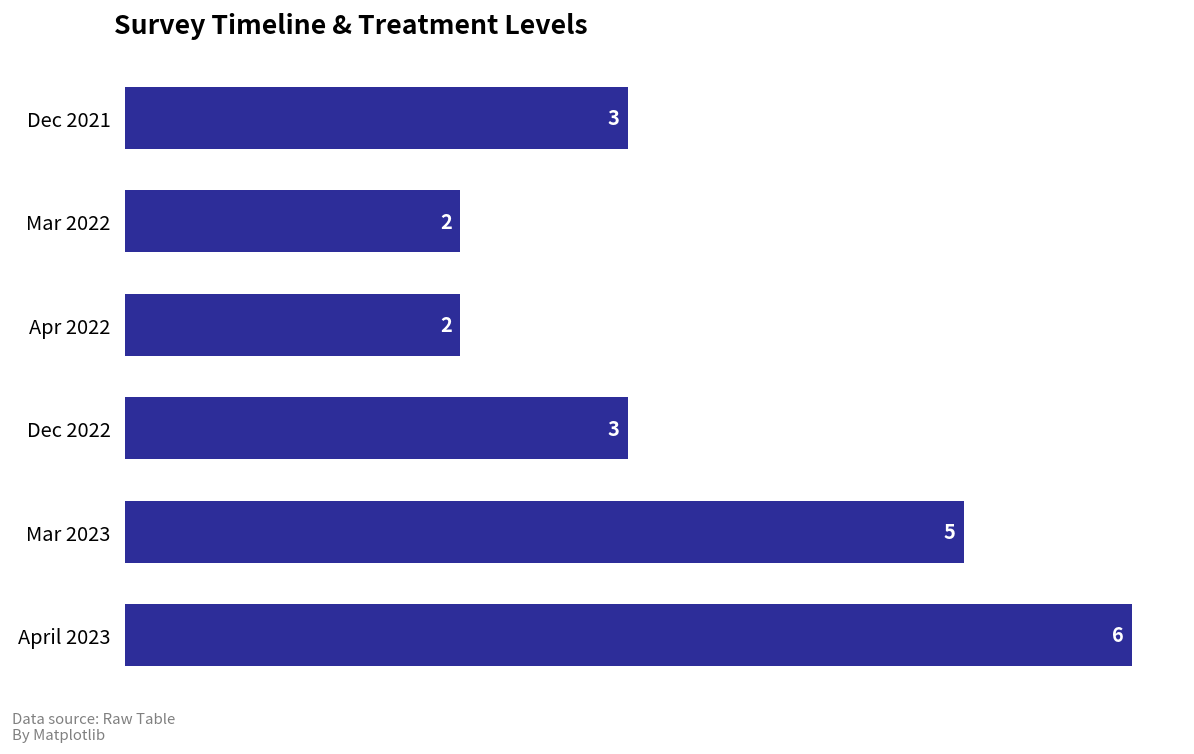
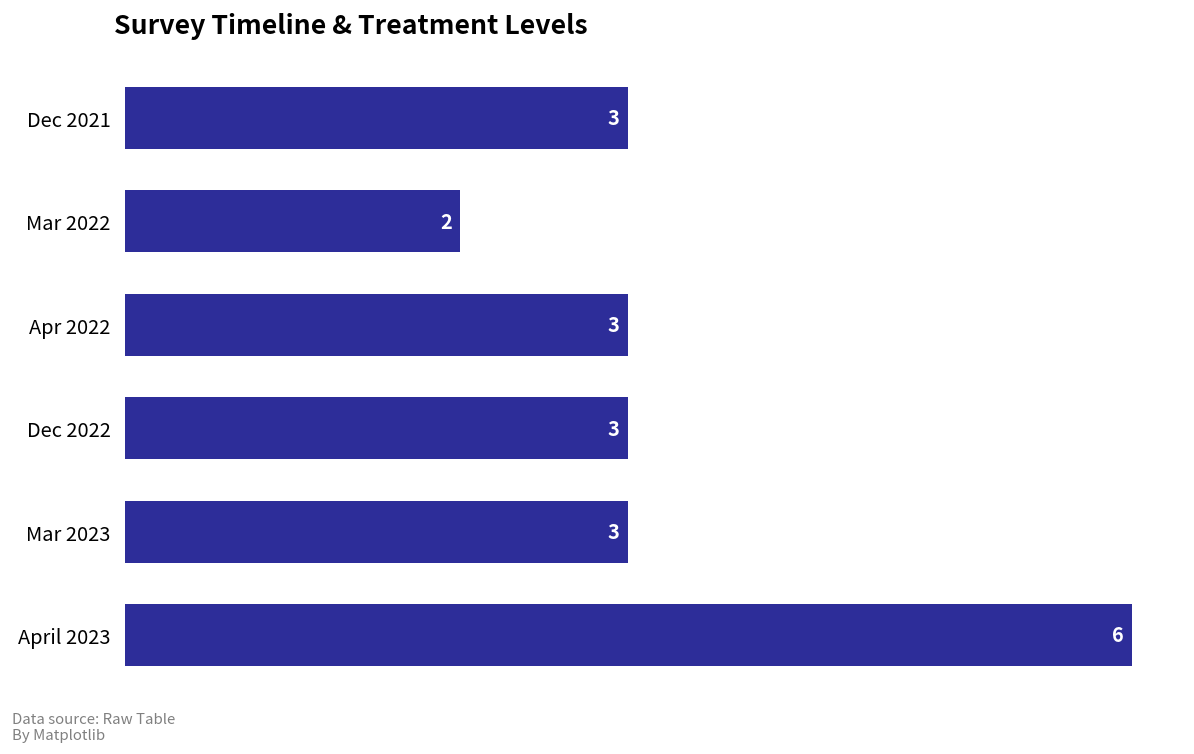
Apr 2022: 2 -> 3
Mar 2023: 5 -> 3
